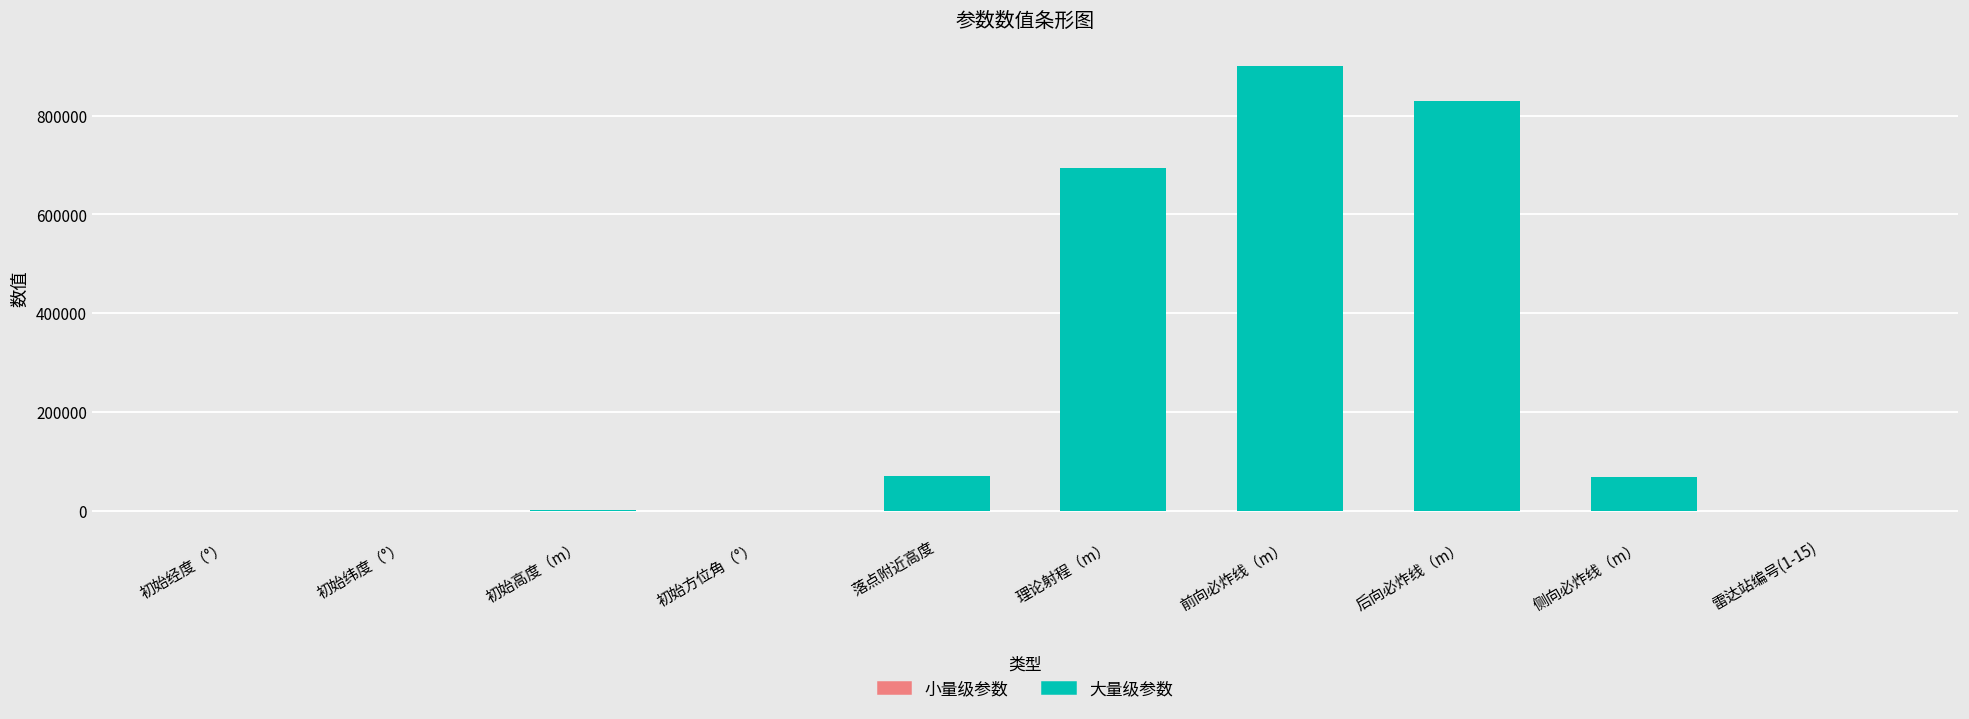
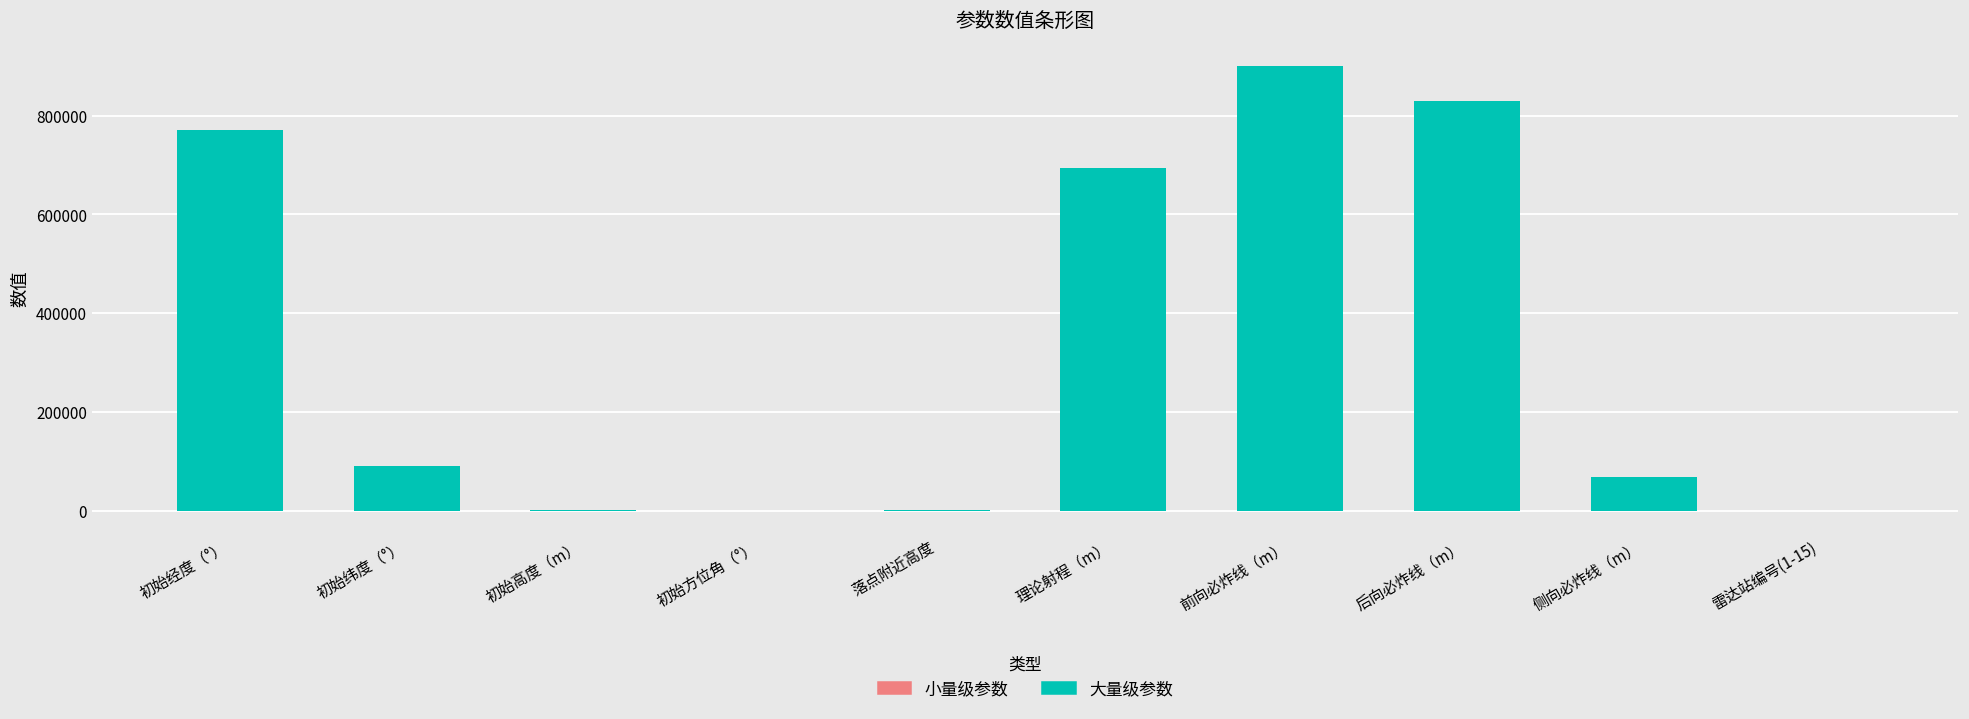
初始经度（°）: 0 -> 770000
初始纬度（°）: 0 -> 90000
落点附近高度: 70000 -> 0
